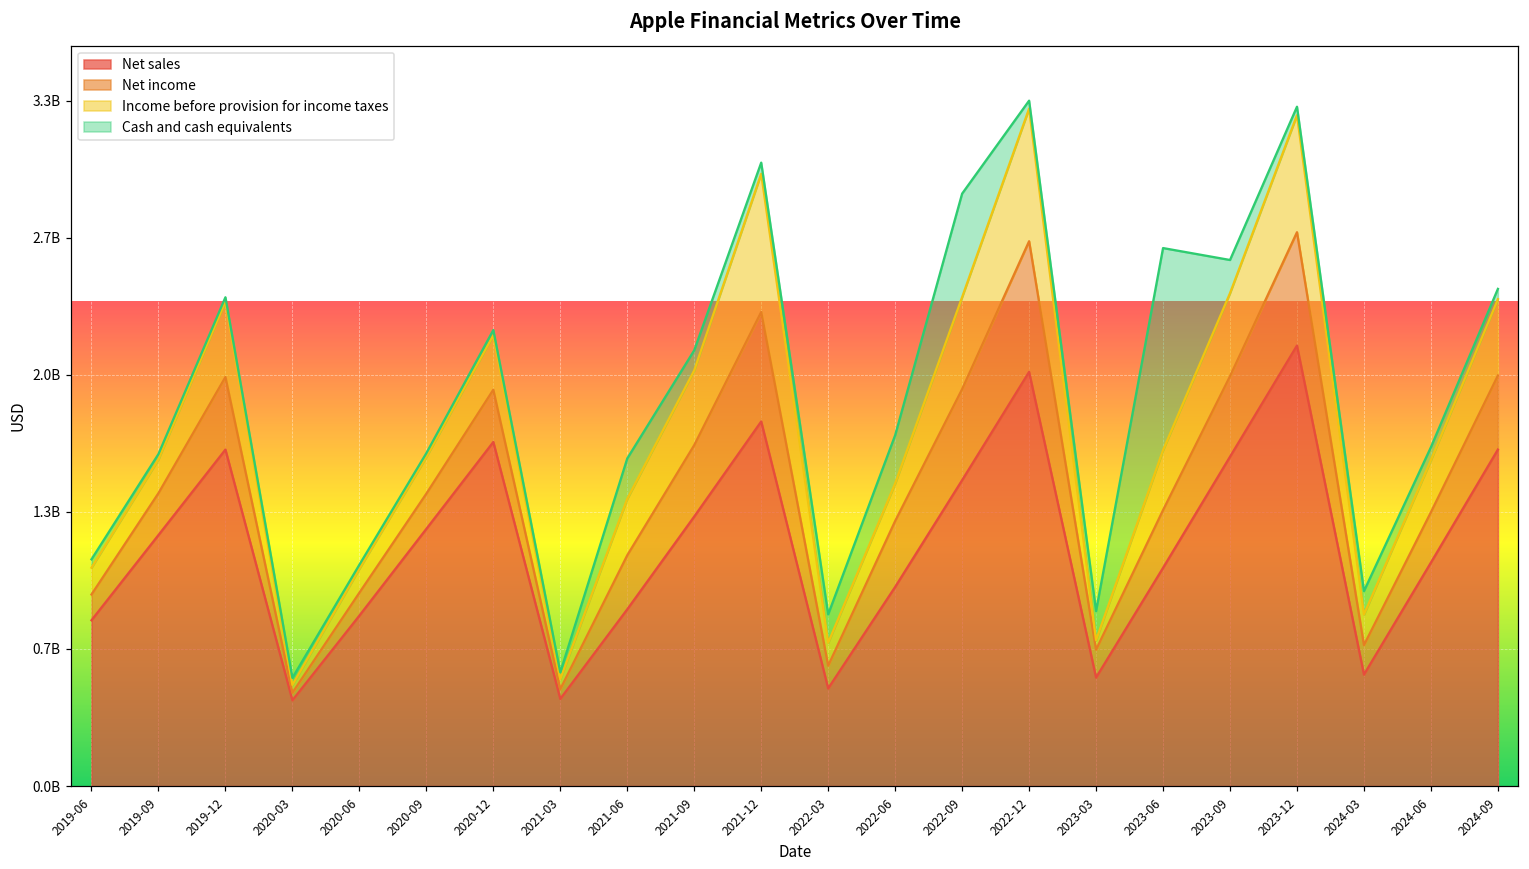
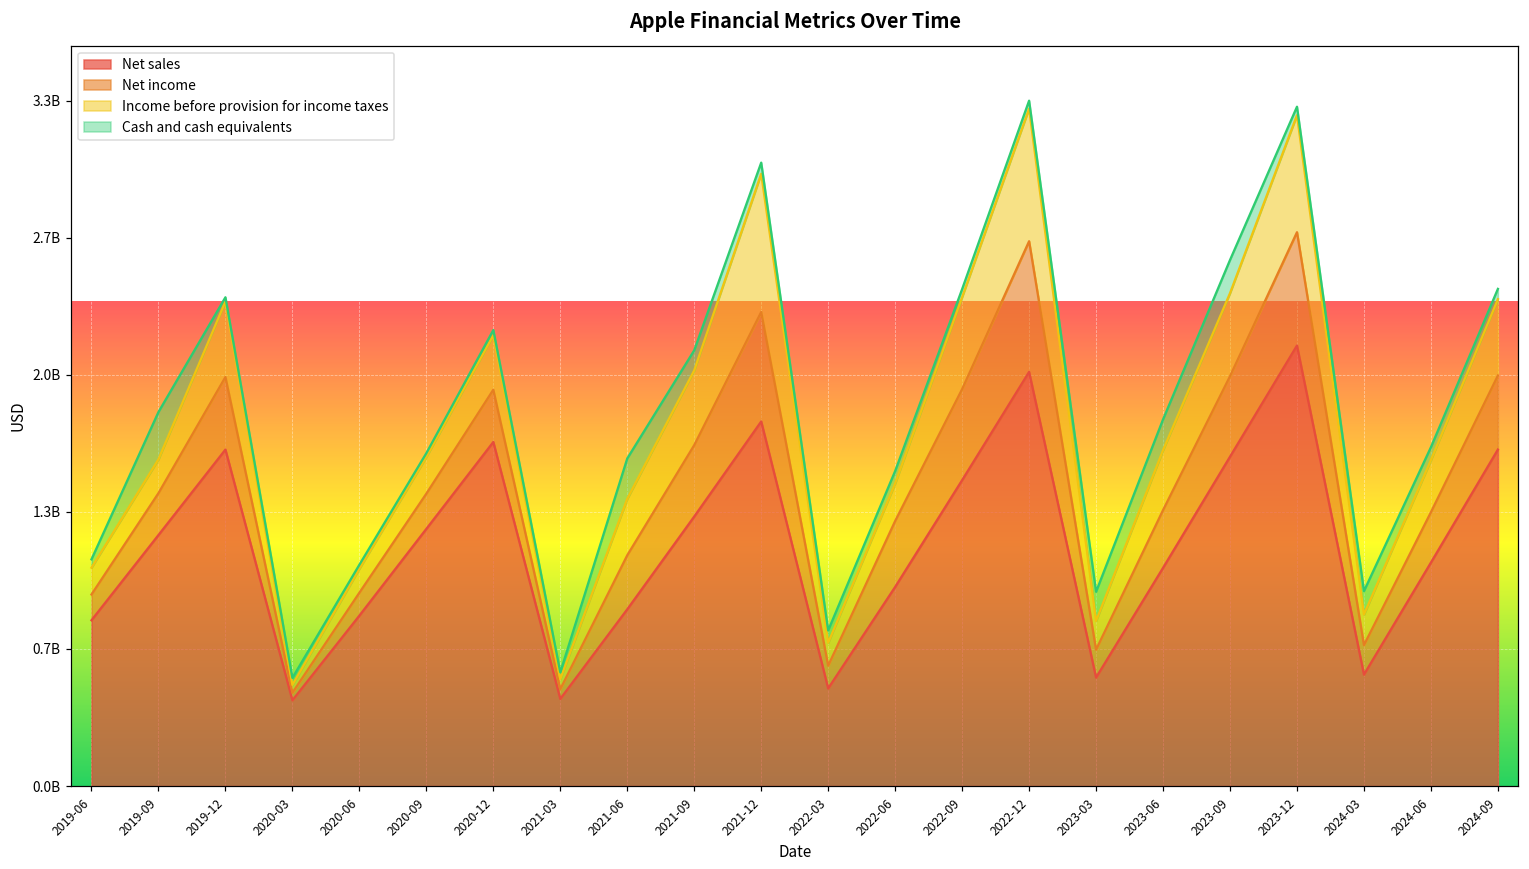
Cash and cash equivalents, 2019-09: 30000000 -> 230000000
Cash and cash equivalents, 2022-03: 140000000 -> 60000000
Cash and cash equivalents, 2022-06: 240000000 -> 60000000
Cash and cash equivalents, 2022-09: 500000000 -> 40000000
Income before provision for income taxes, 2023-03: 50000000 -> 140000000
Cash and cash equivalents, 2023-06: 990000000 -> 150000000
